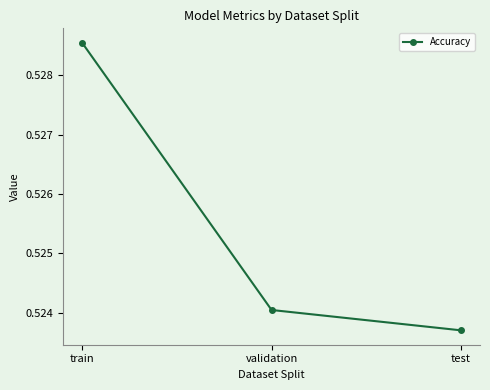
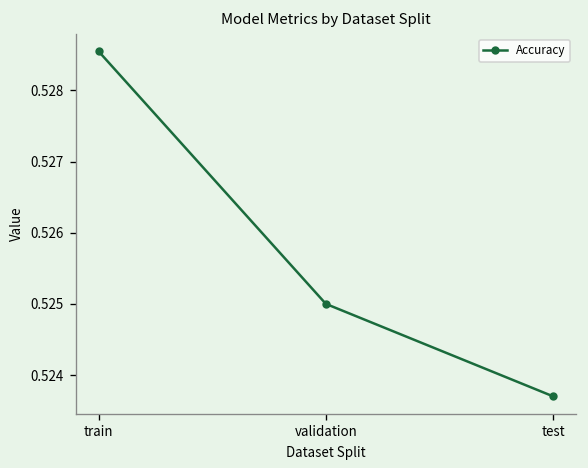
validation: 0.5240 -> 0.5250
